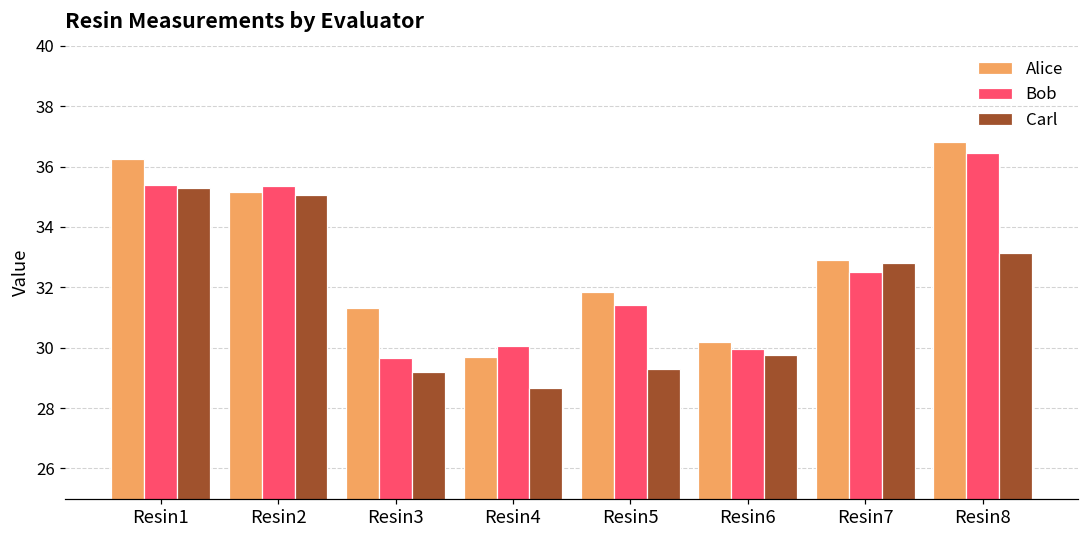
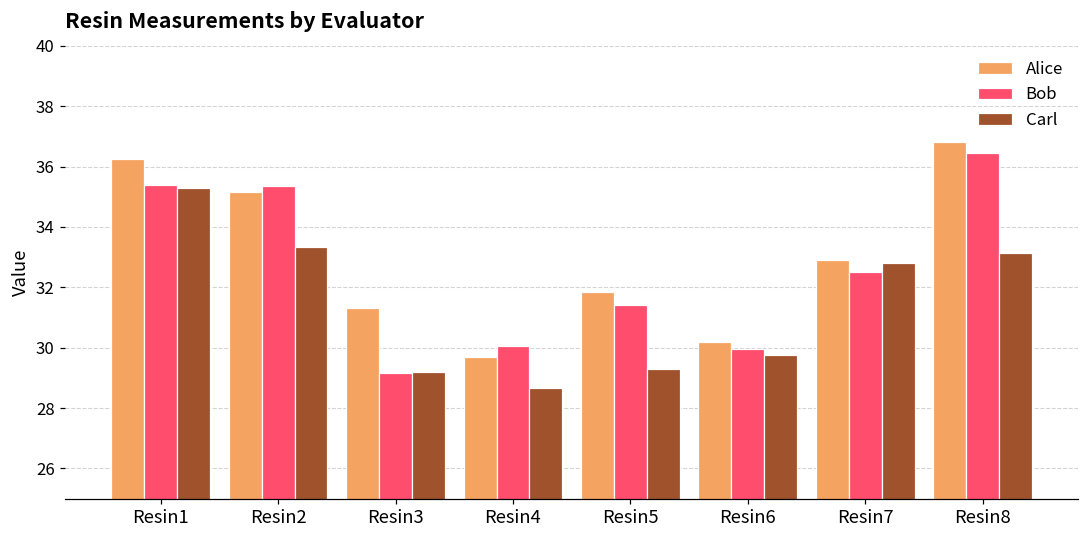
Carl, Resin2: 35.1 -> 33.4
Bob, Resin3: 29.7 -> 29.2
